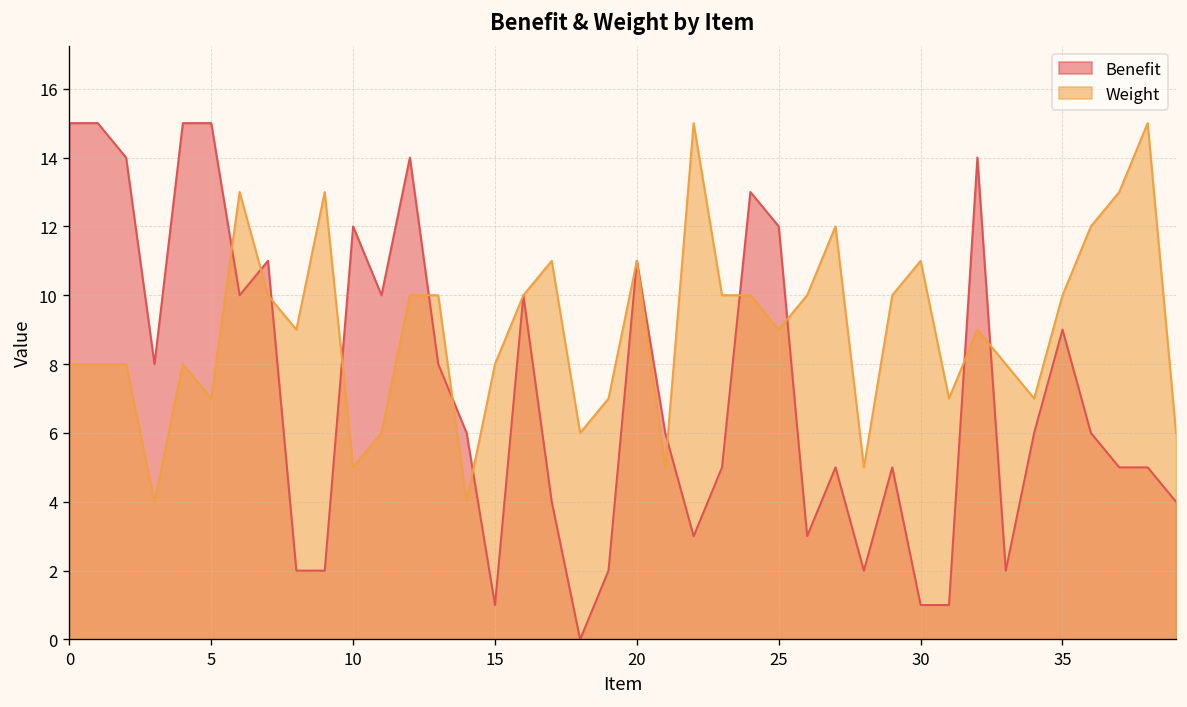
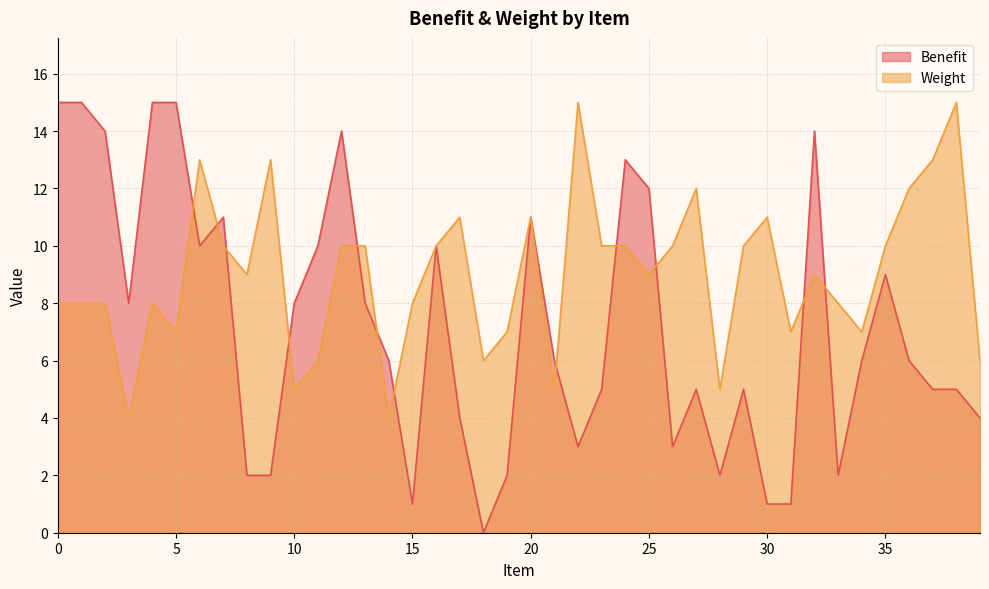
Benefit, 10: 12 -> 8
